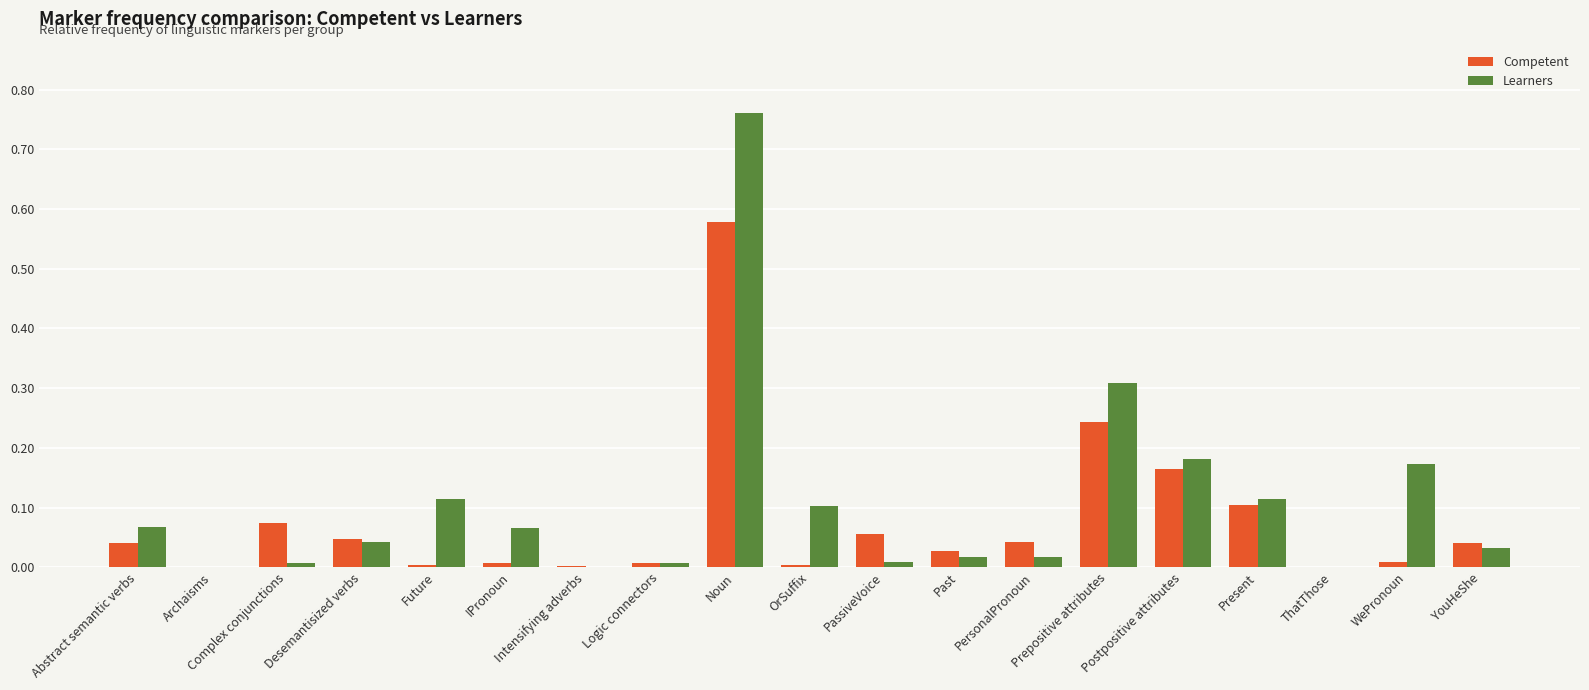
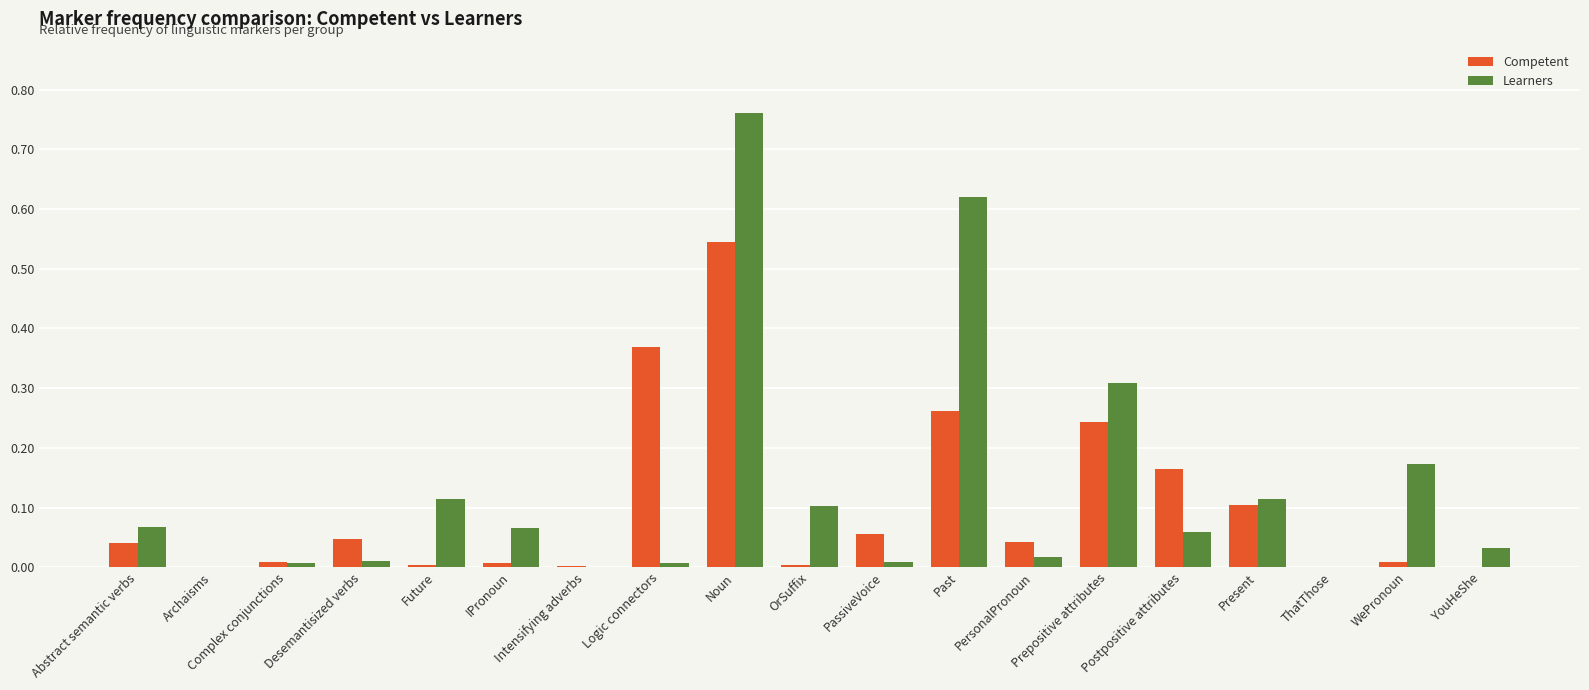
Competent, Complex conjunctions: 0.07 -> 0.01
Learners, Desemantisized verbs: 0.04 -> 0.01
Competent, Logic connectors: 0.01 -> 0.37
Competent, Noun: 0.58 -> 0.55
Competent, Past: 0.03 -> 0.26
Learners, Past: 0.02 -> 0.62
Learners, Postpositive attributes: 0.18 -> 0.06
Competent, YouHeShe: 0.04 -> 0.00
